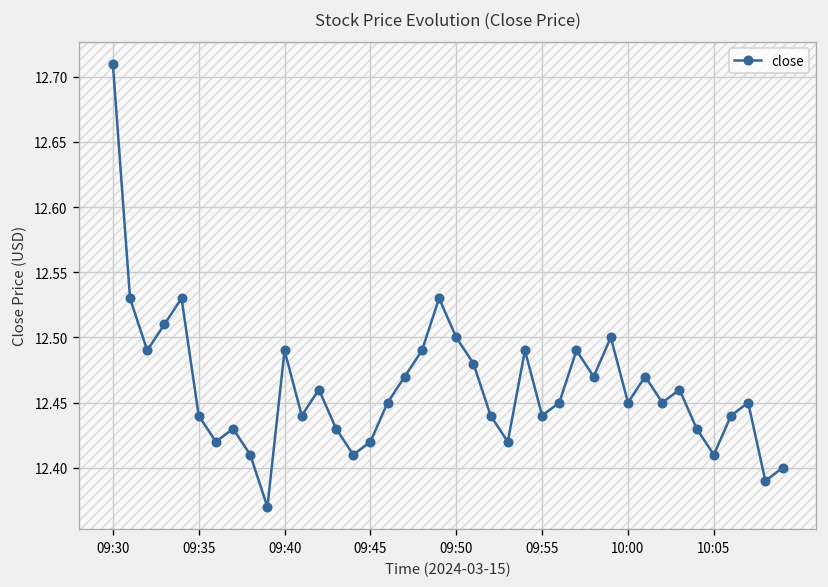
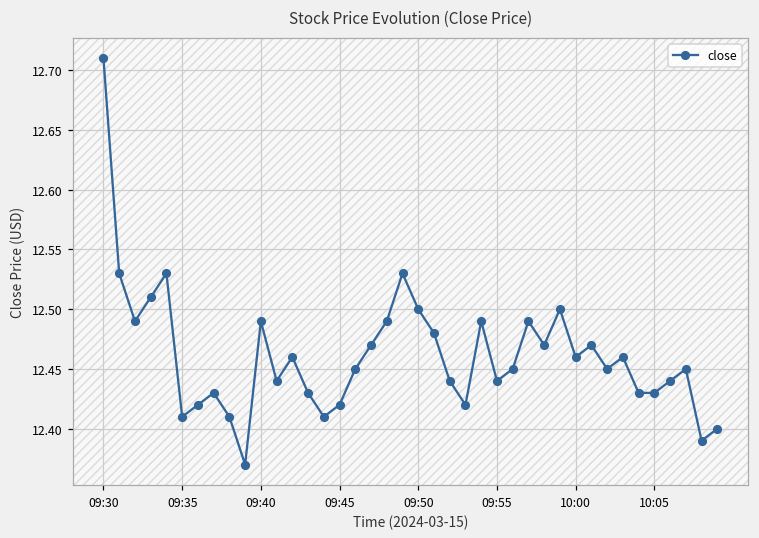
09:35: 12.44 -> 12.41
10:00: 12.45 -> 12.46
10:05: 12.41 -> 12.43
